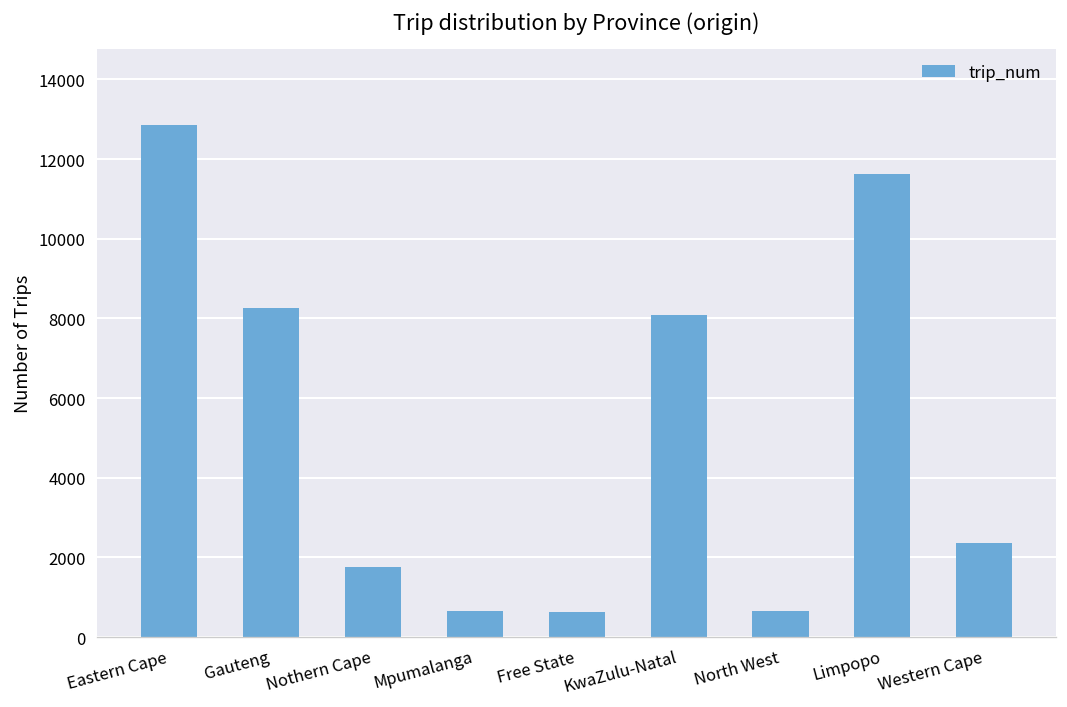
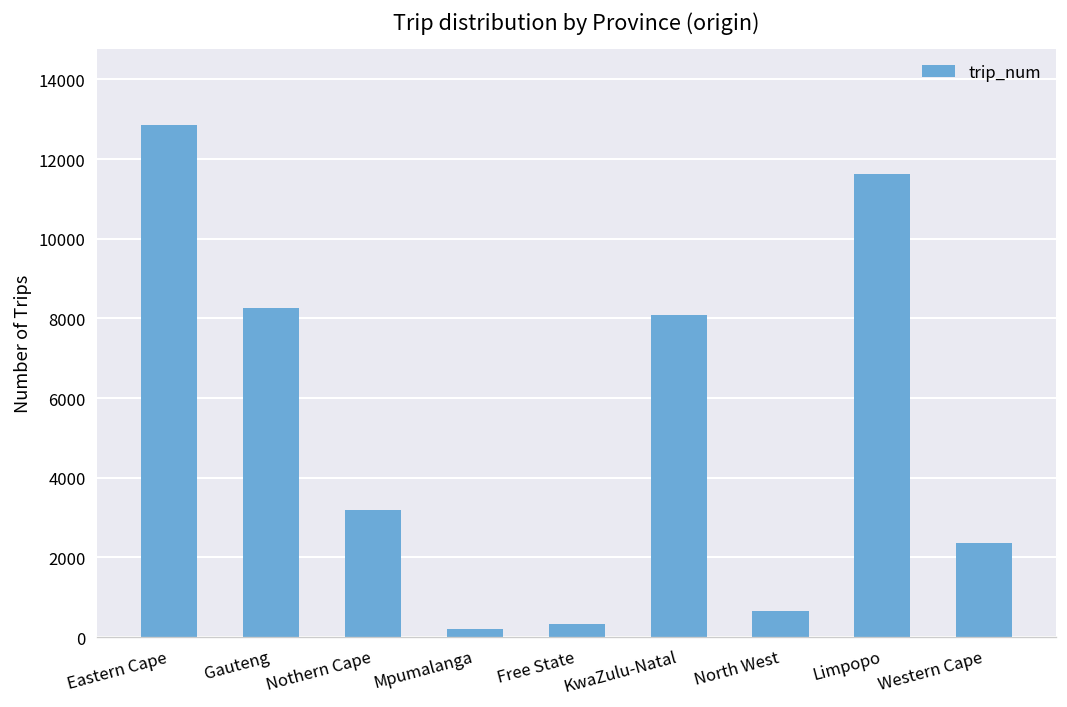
Nothern Cape: 1700 -> 3200
Mpumalanga: 700 -> 200
Free State: 600 -> 300
